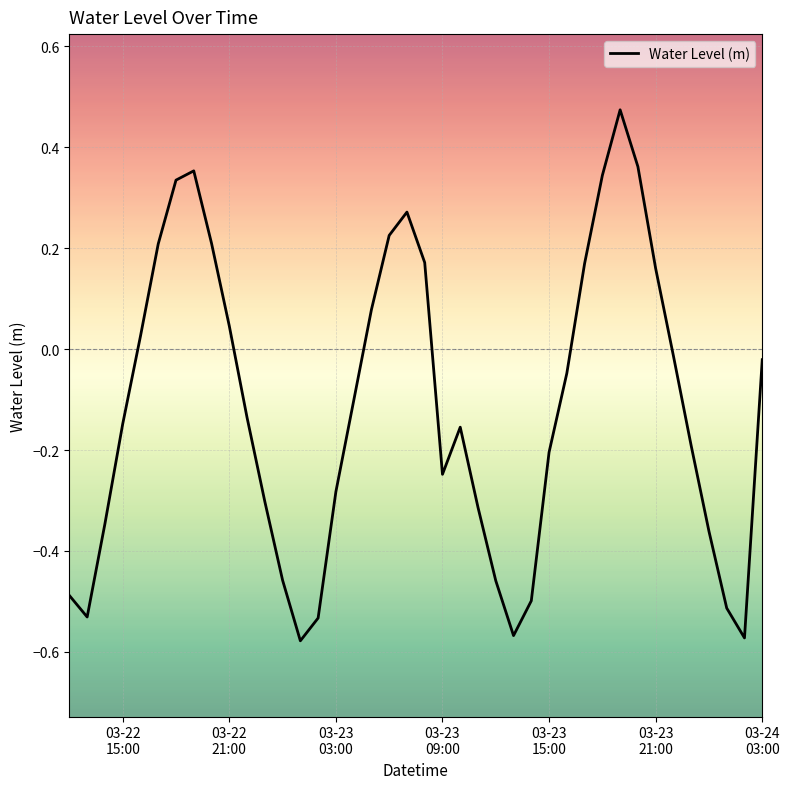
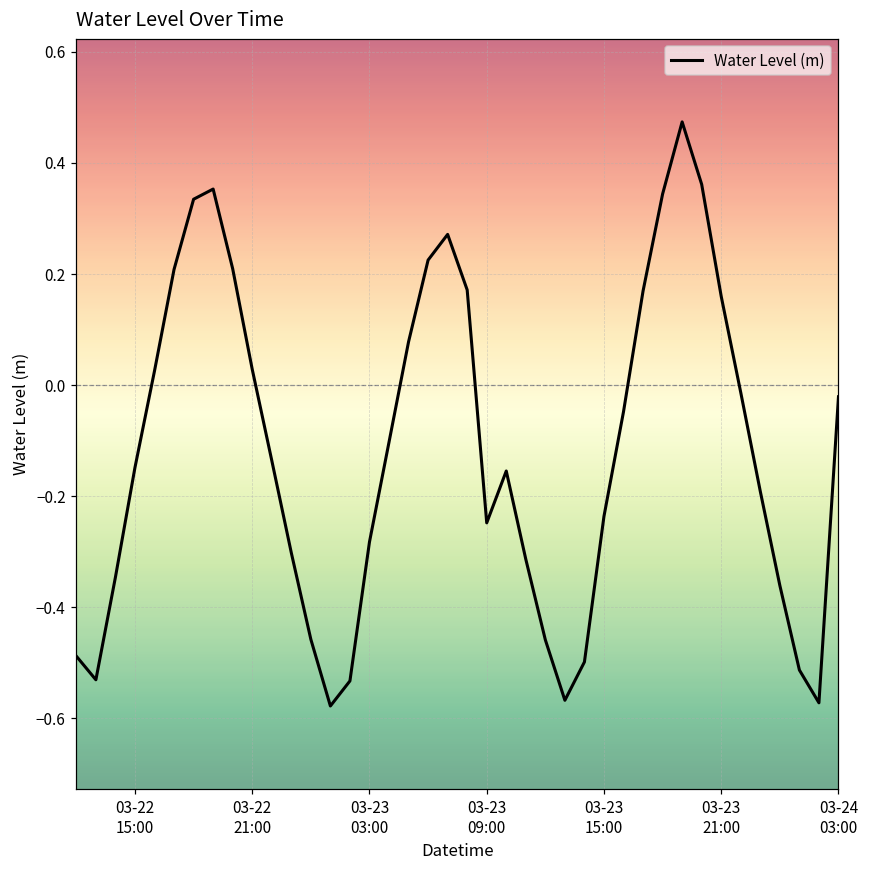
03-22 21:00: 0.05 -> 0.03
03-23 15:00: -0.20 -> -0.24
